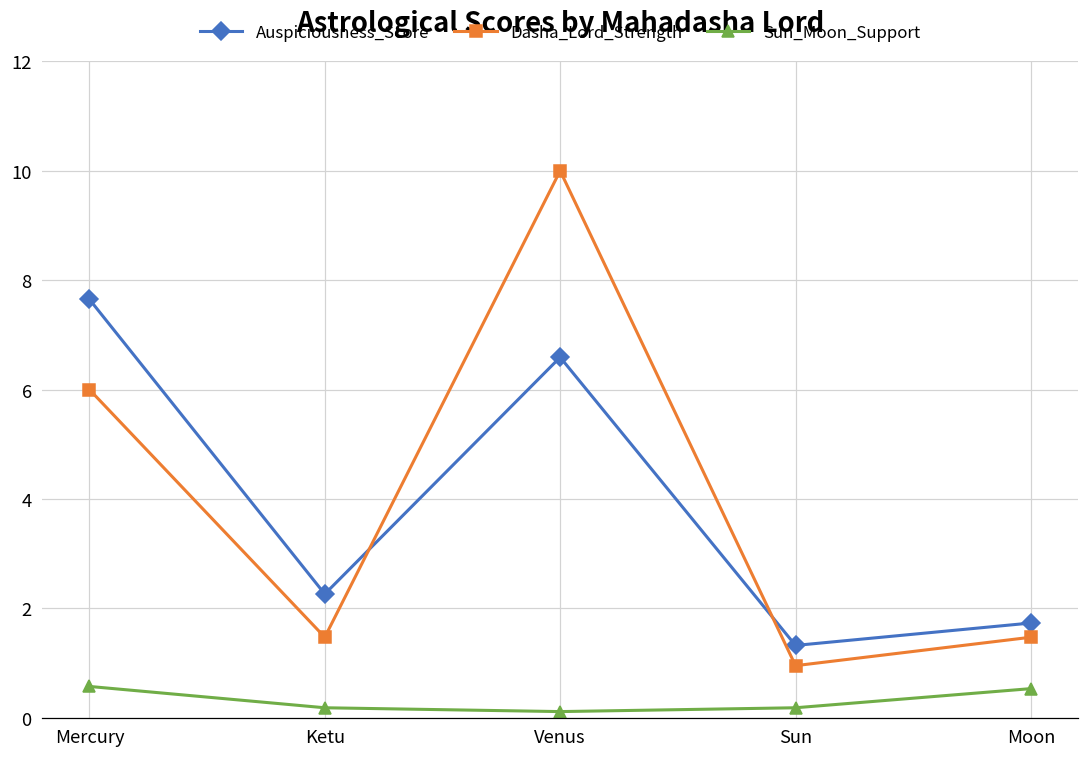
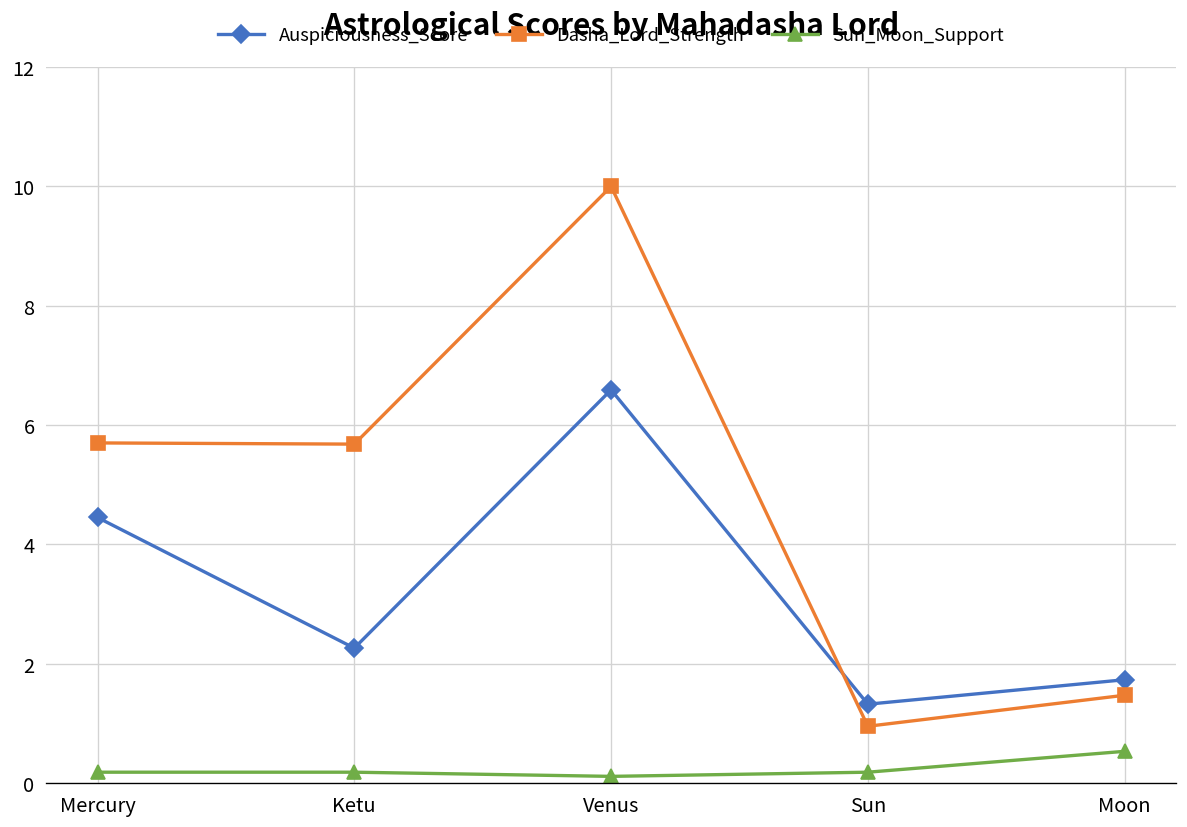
Auspiciousness_Score, Mercury: 7.7 -> 4.5
Dasha_Lord_Strength, Mercury: 6.0 -> 5.7
Sun_Moon_Support, Mercury: 0.6 -> 0.2
Dasha_Lord_Strength, Ketu: 1.5 -> 5.7
